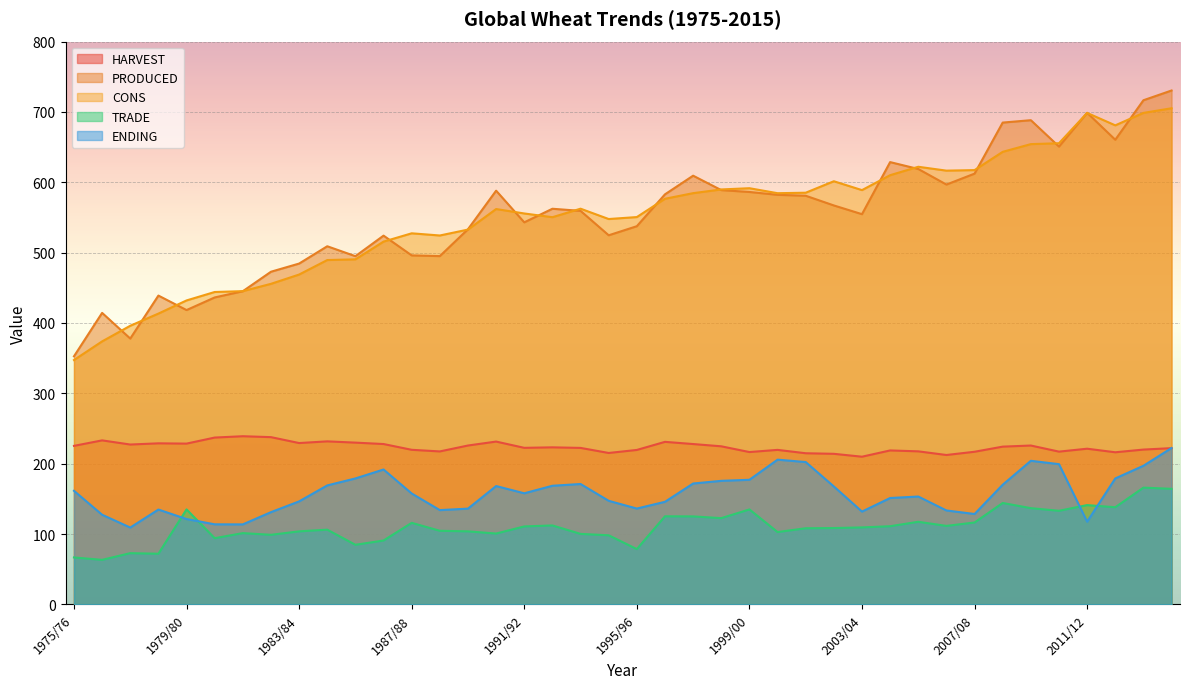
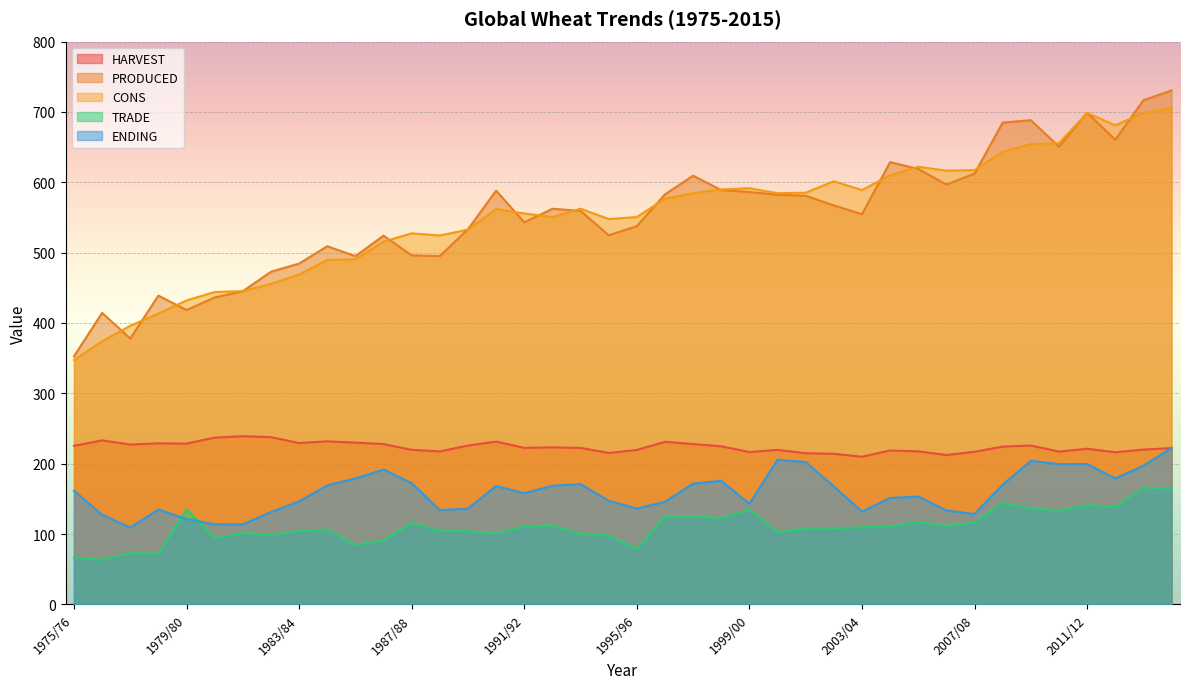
ENDING, 1987/88: 160 -> 170
ENDING, 1999/00: 180 -> 140
ENDING, 2011/12: 120 -> 200
